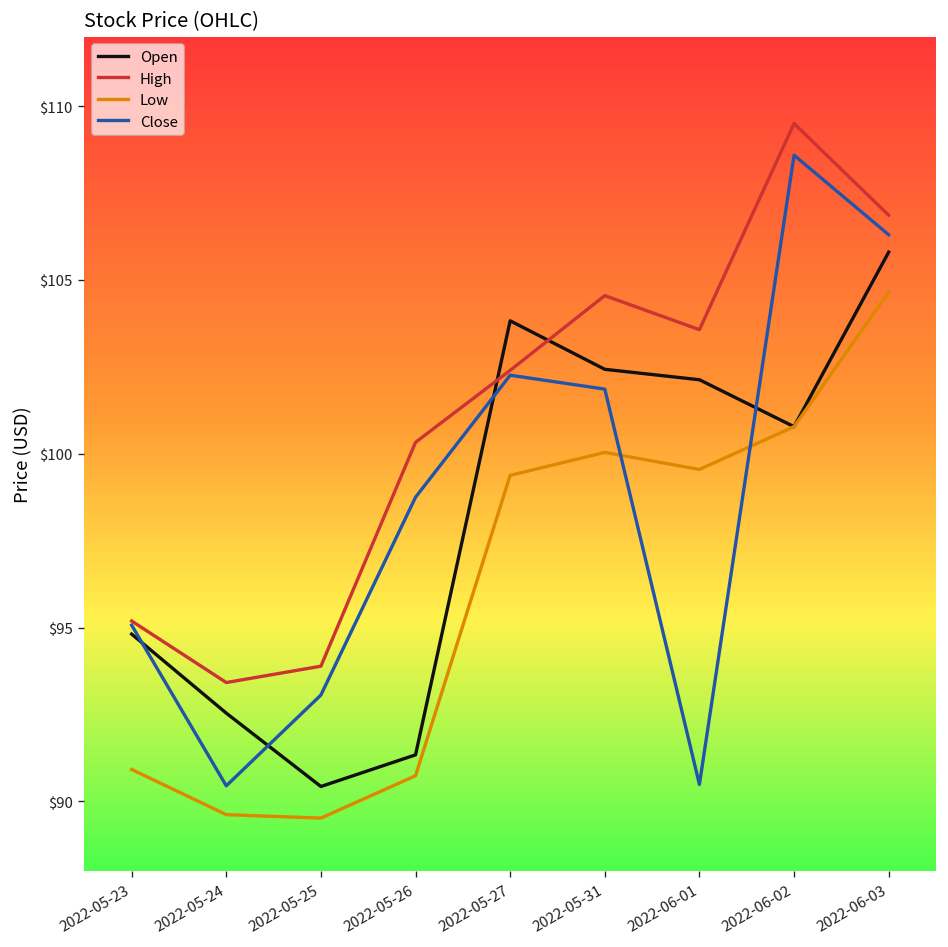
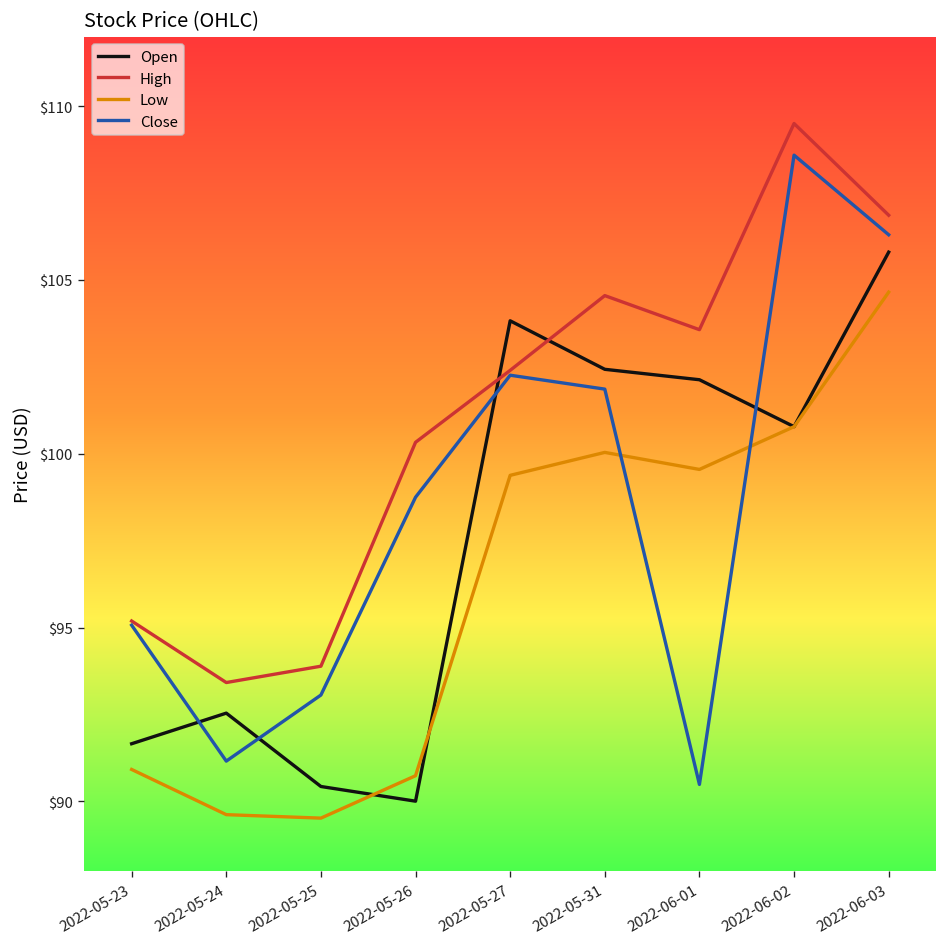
Open, 2022-05-23: $94.8 -> $91.7
Close, 2022-05-24: $90.4 -> $91.2
Open, 2022-05-26: $91.3 -> $90.0
